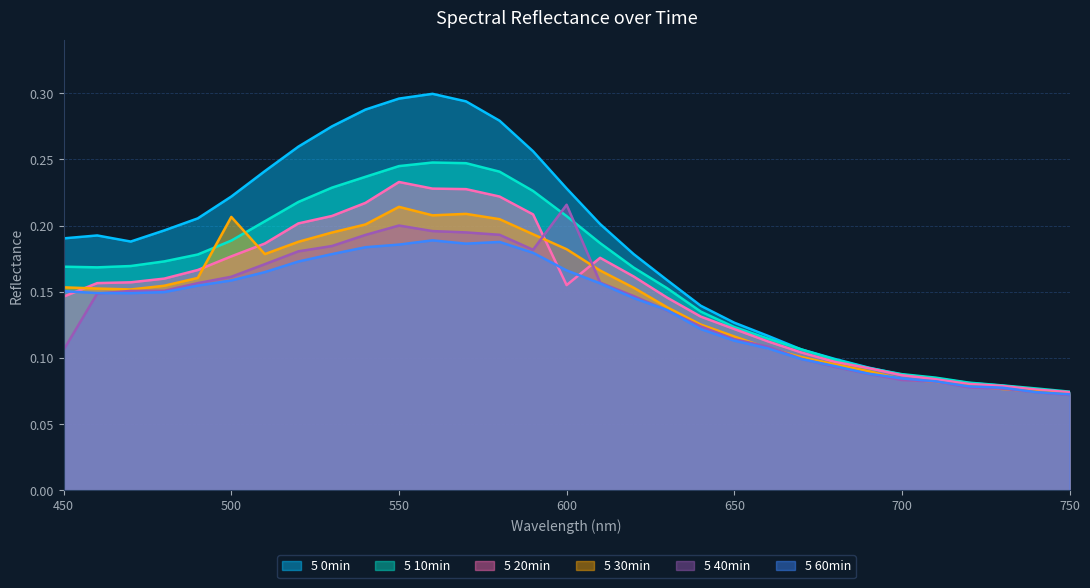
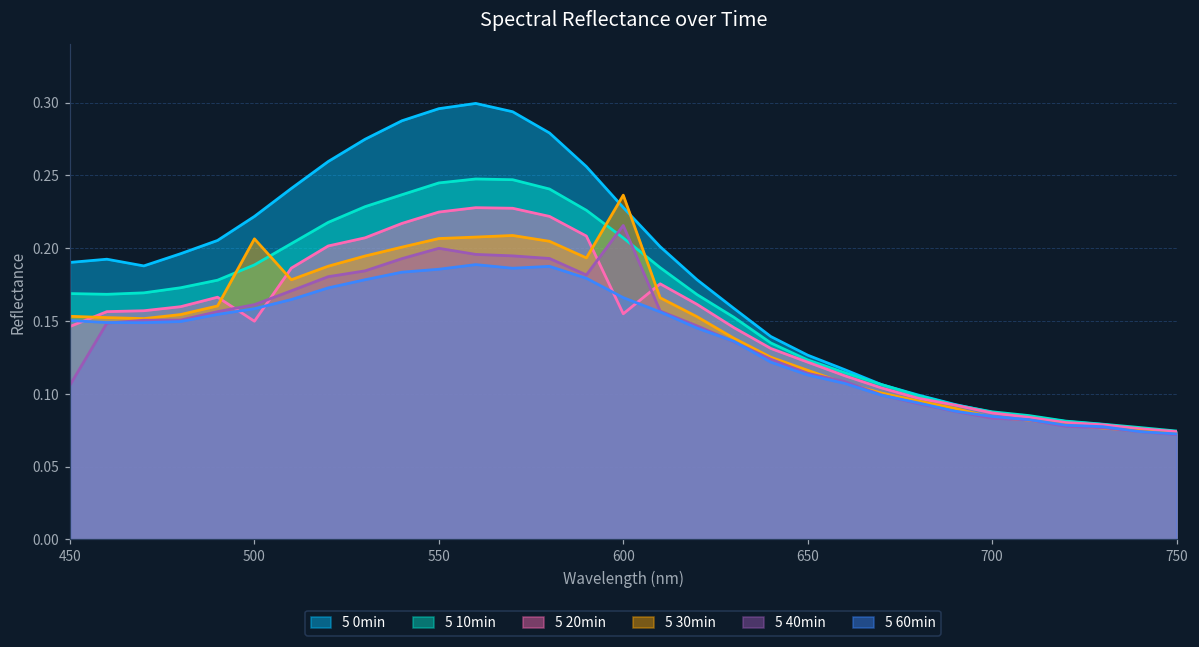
5 20min, 500: 0.177 -> 0.150
5 20min, 550: 0.233 -> 0.225
5 30min, 550: 0.214 -> 0.207
5 30min, 600: 0.182 -> 0.237
